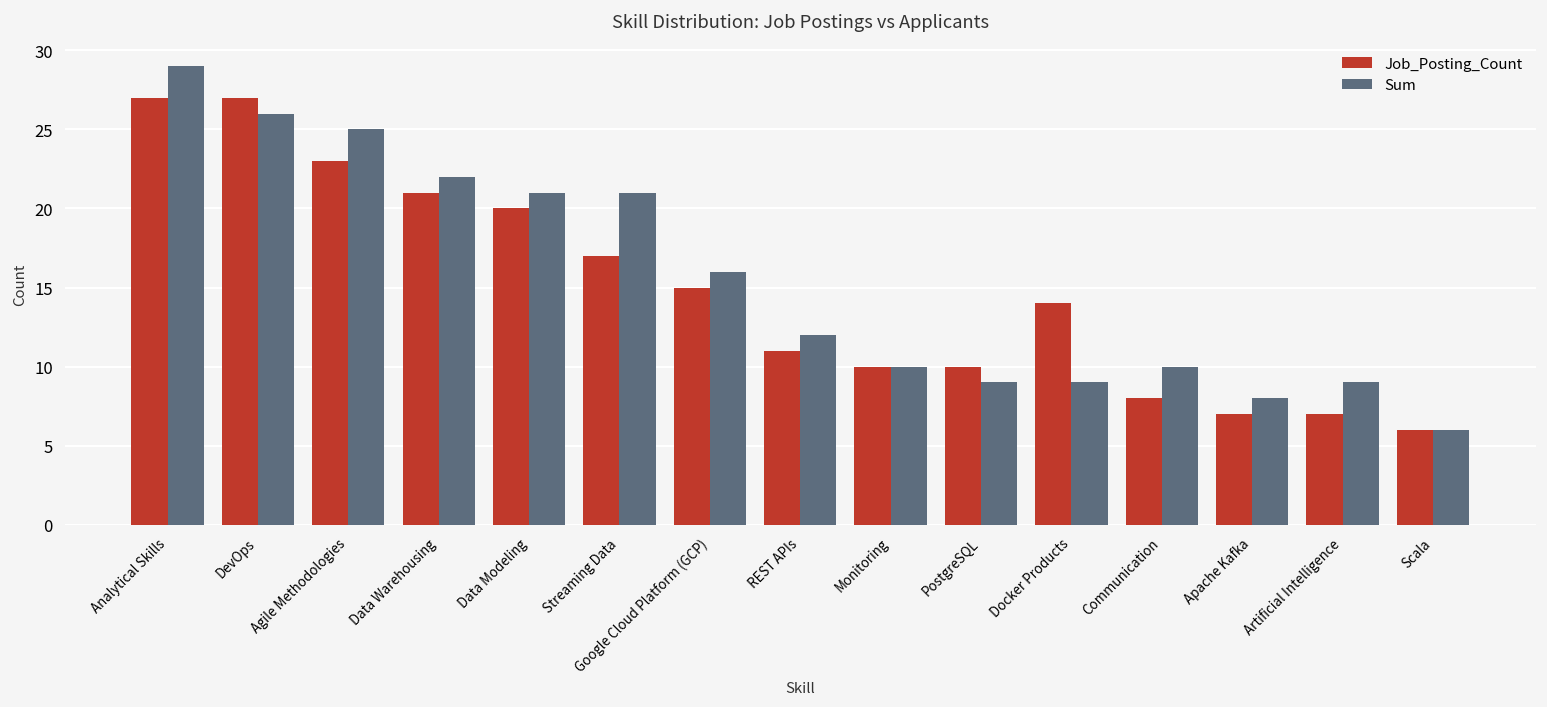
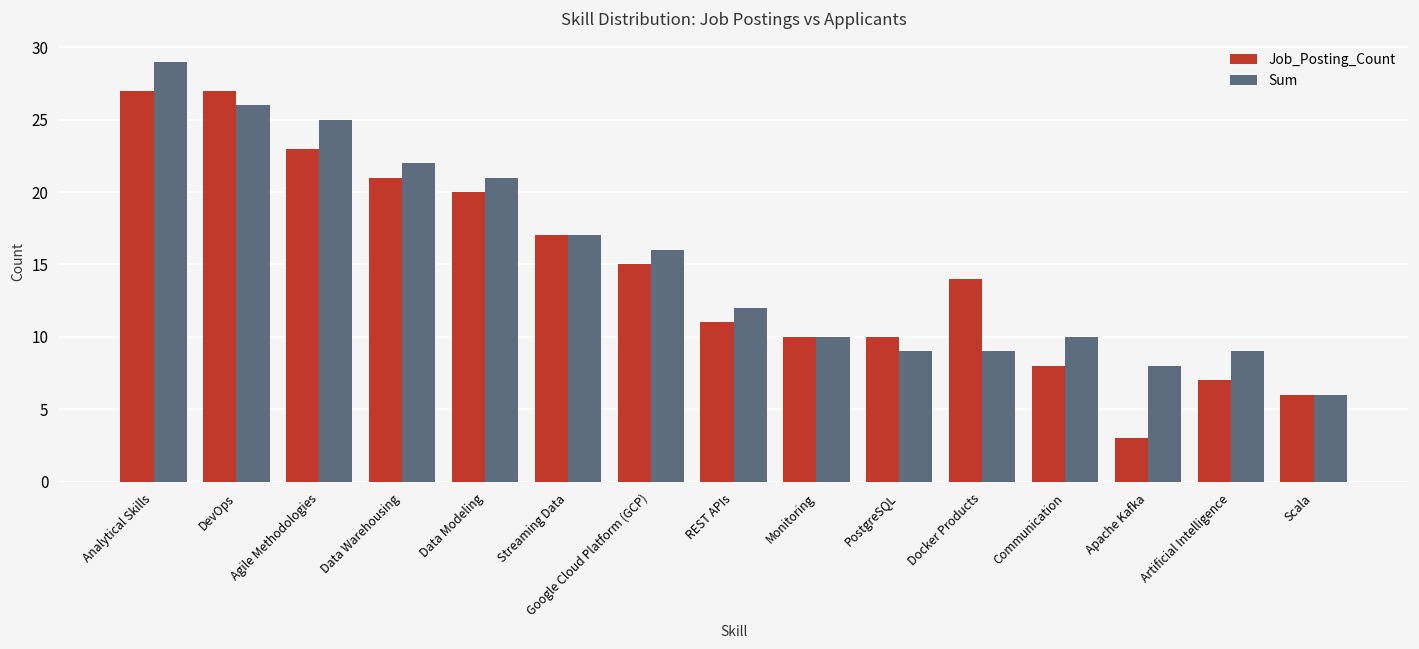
Sum, Streaming Data: 21 -> 17
Job_Posting_Count, Apache Kafka: 7 -> 3
